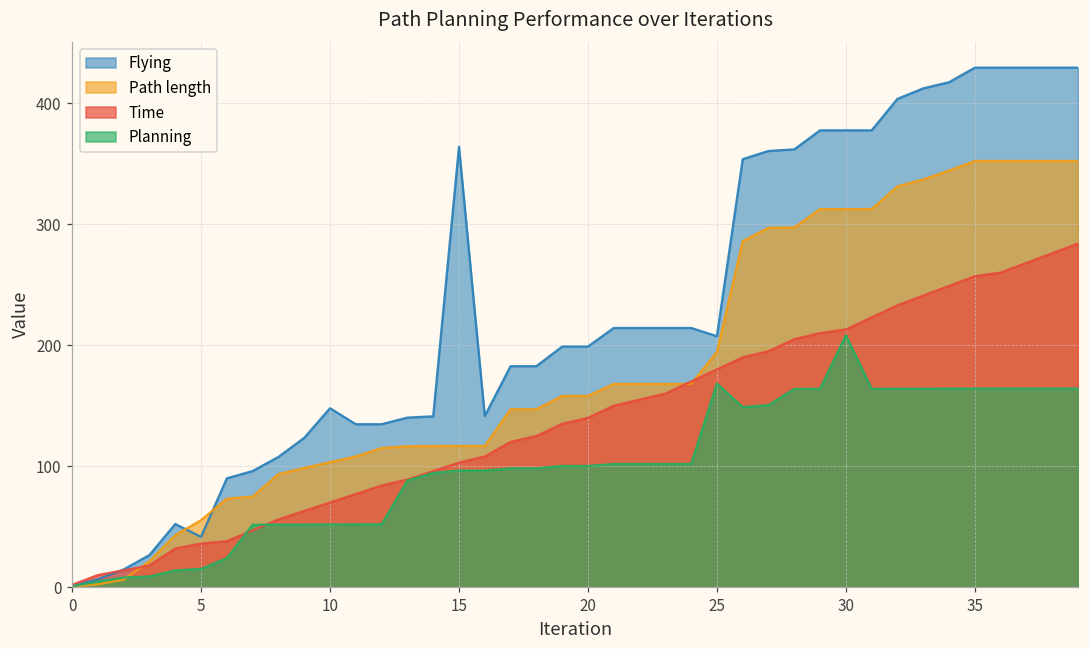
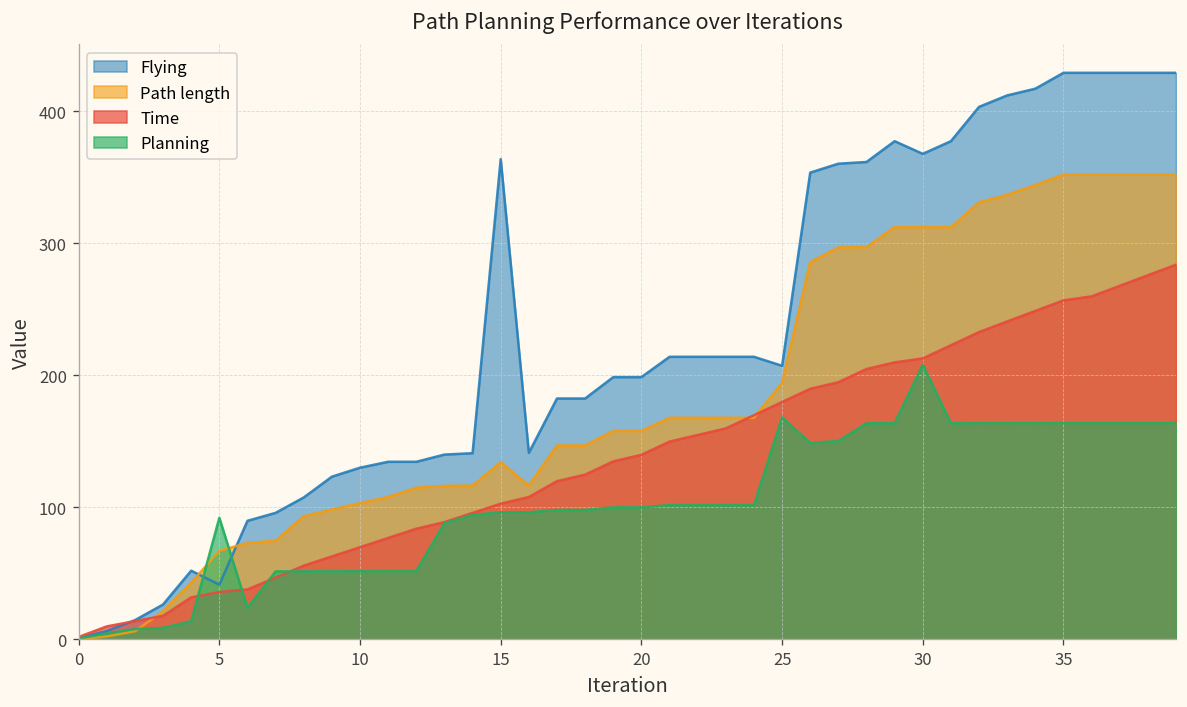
Path length, 5: 55 -> 67
Planning, 5: 15 -> 92
Flying, 10: 148 -> 130
Path length, 15: 117 -> 134
Flying, 30: 378 -> 368
